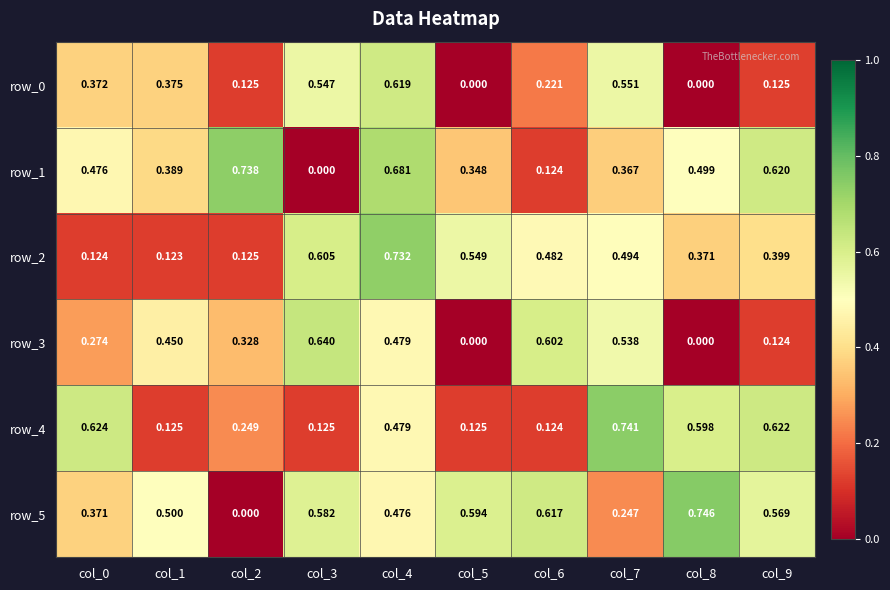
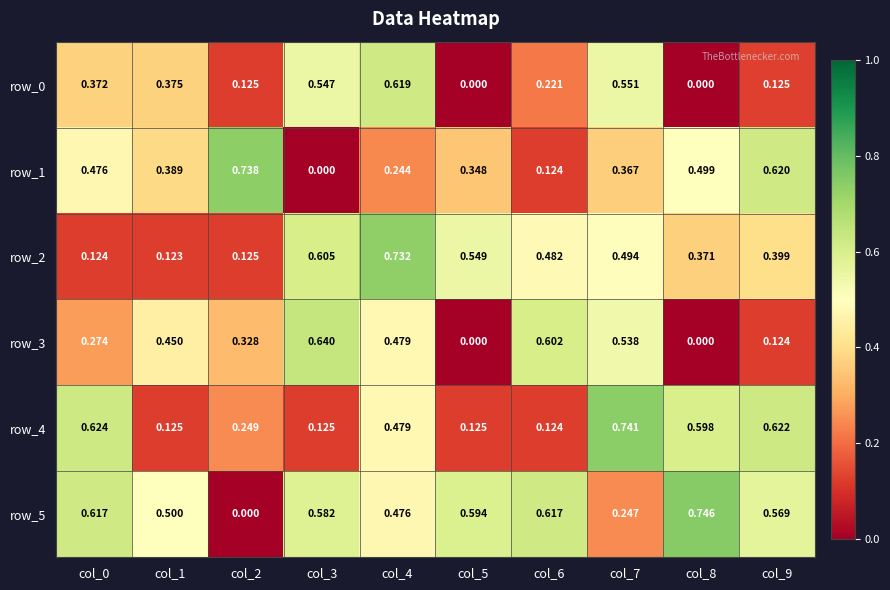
row_1, col_4: 0.681 -> 0.244
row_5, col_0: 0.371 -> 0.617
